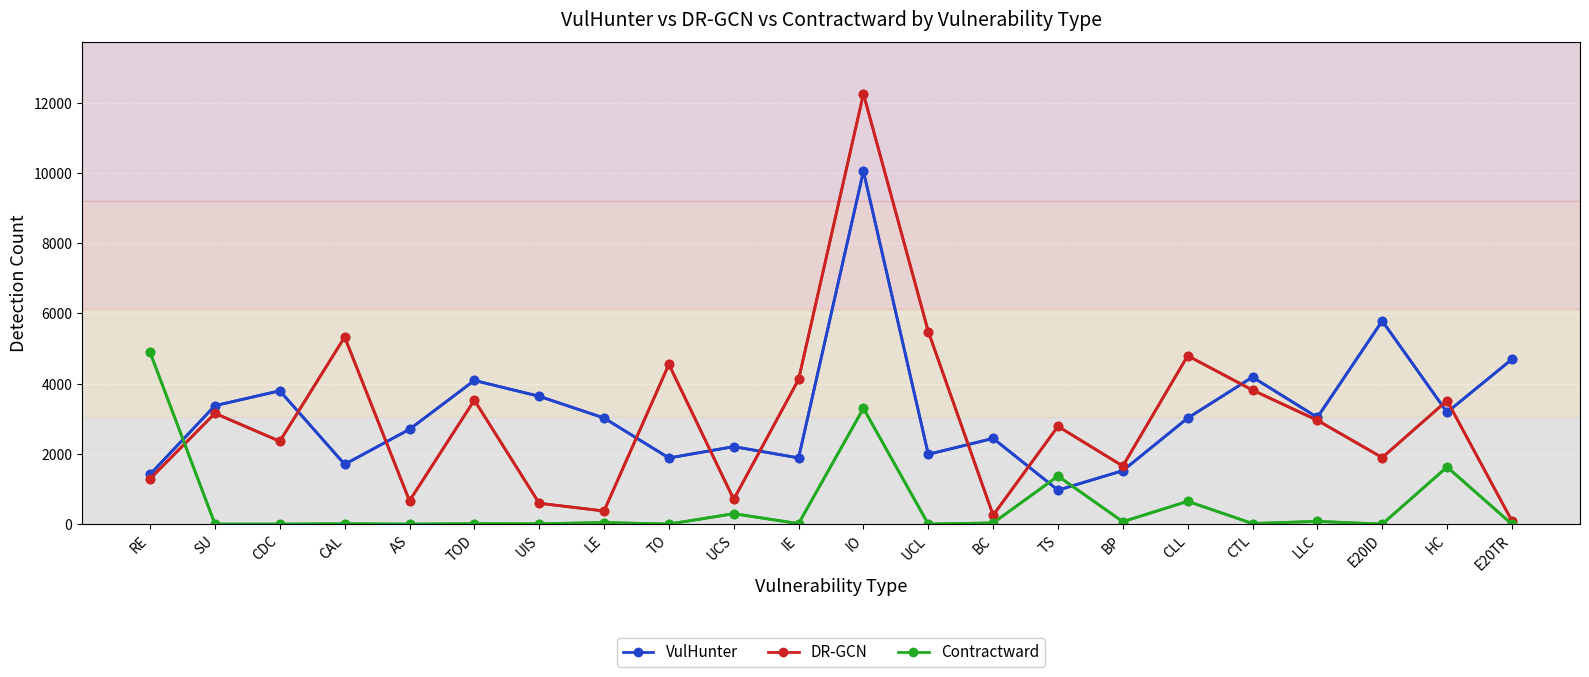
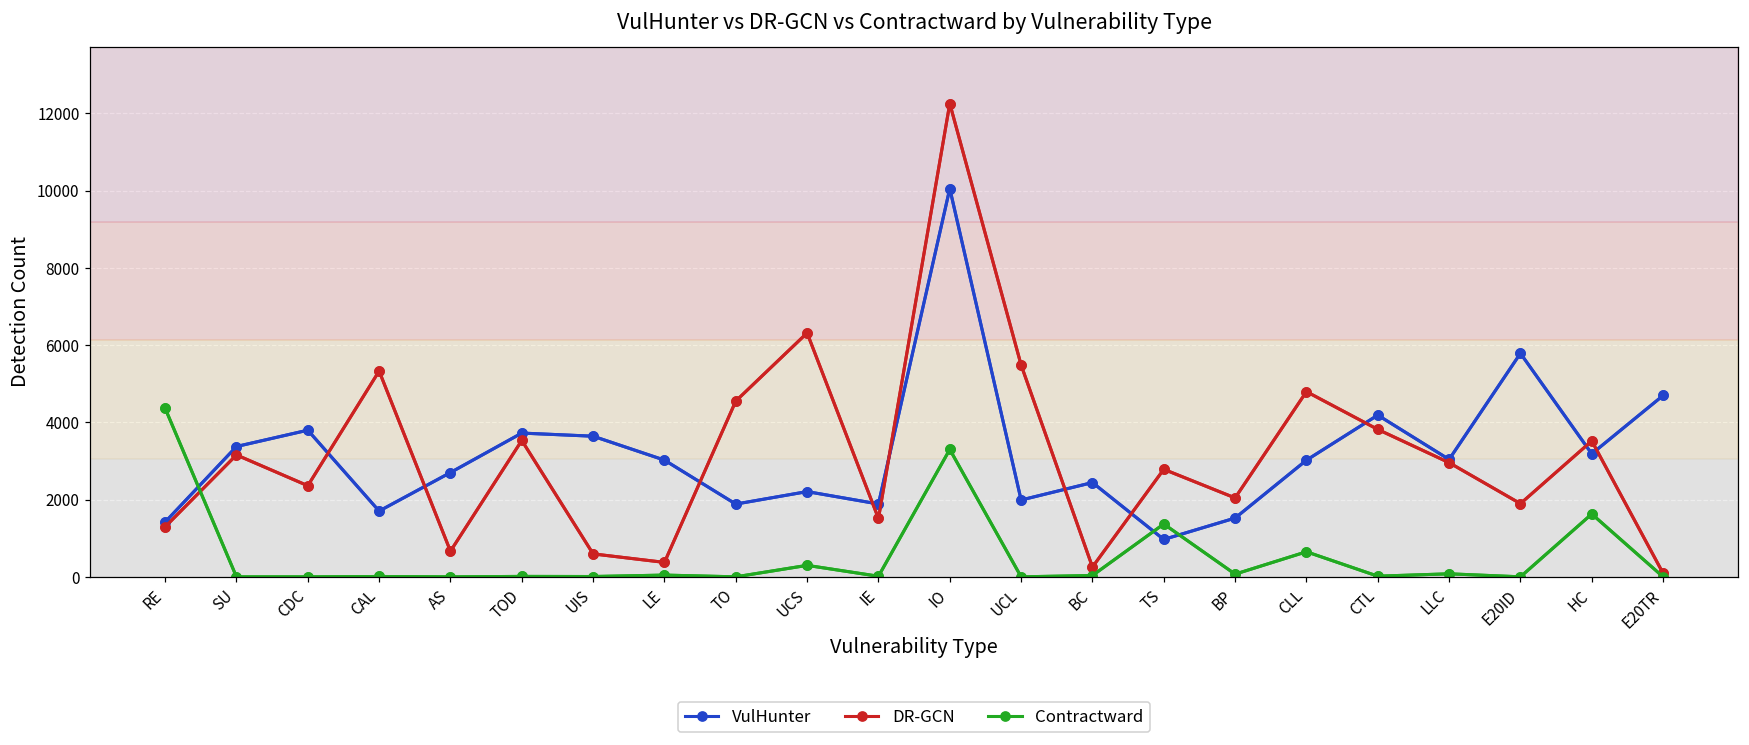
Contractward, RE: 4900 -> 4400
VulHunter, TOD: 4100 -> 3700
DR-GCN, UCS: 700 -> 6300
DR-GCN, IE: 4100 -> 1500
DR-GCN, BP: 1700 -> 2000
